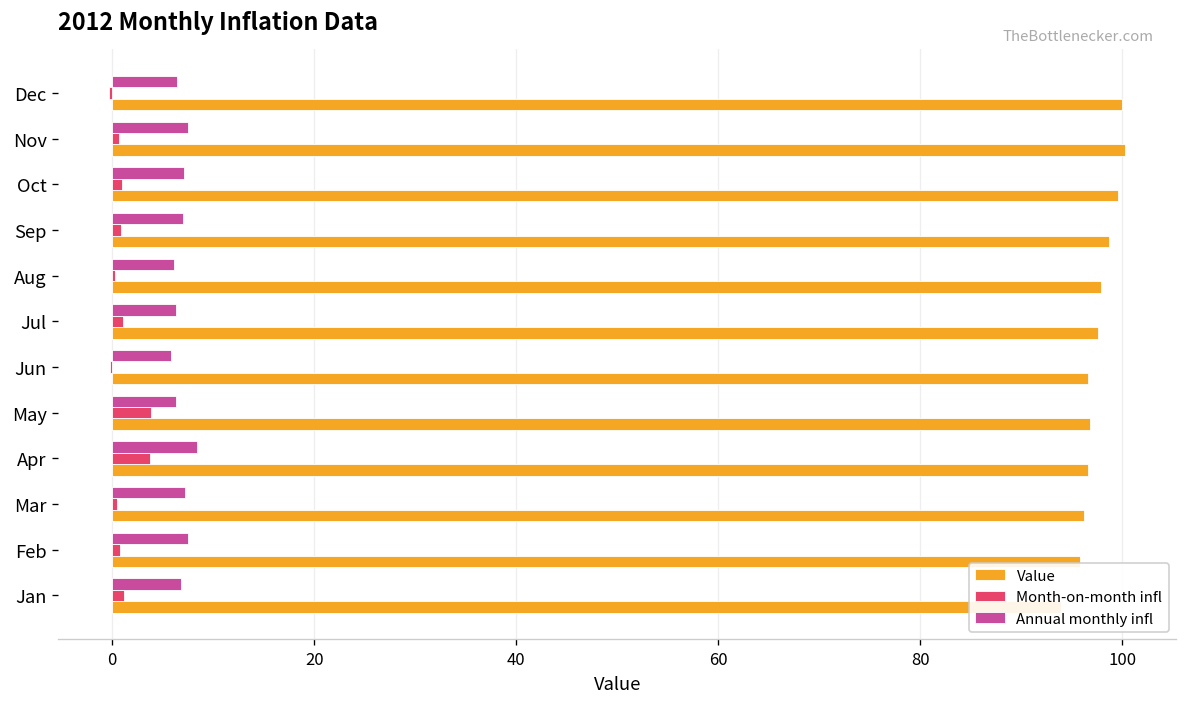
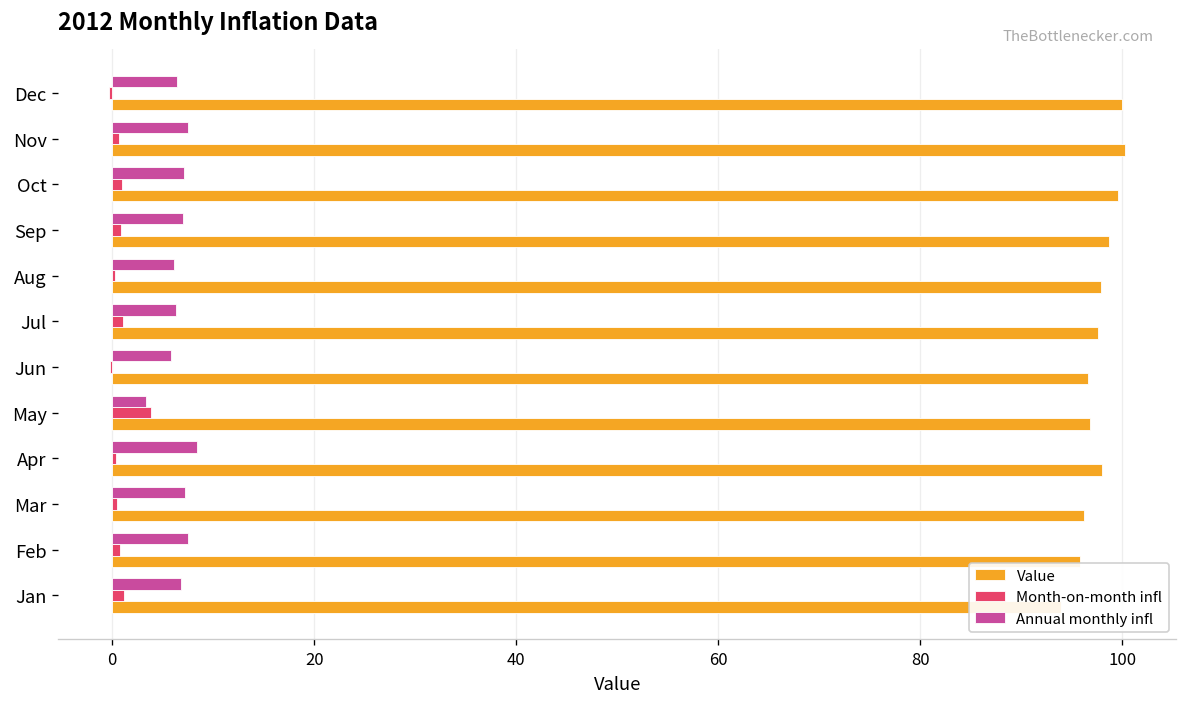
Annual monthly infl, May: 6 -> 3
Month-on-month infl, Apr: 4 -> 0
Value, Apr: 97 -> 98
